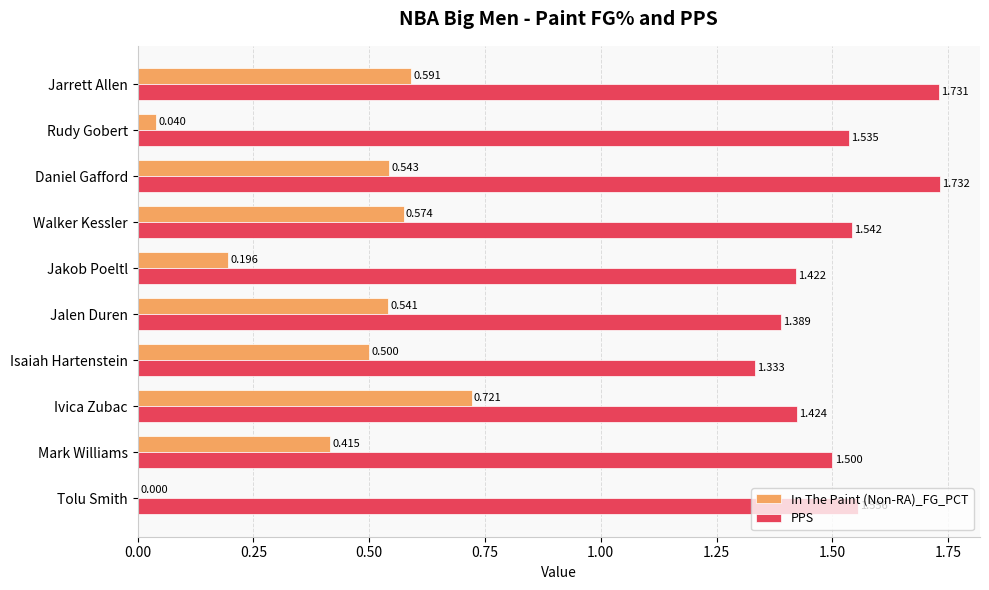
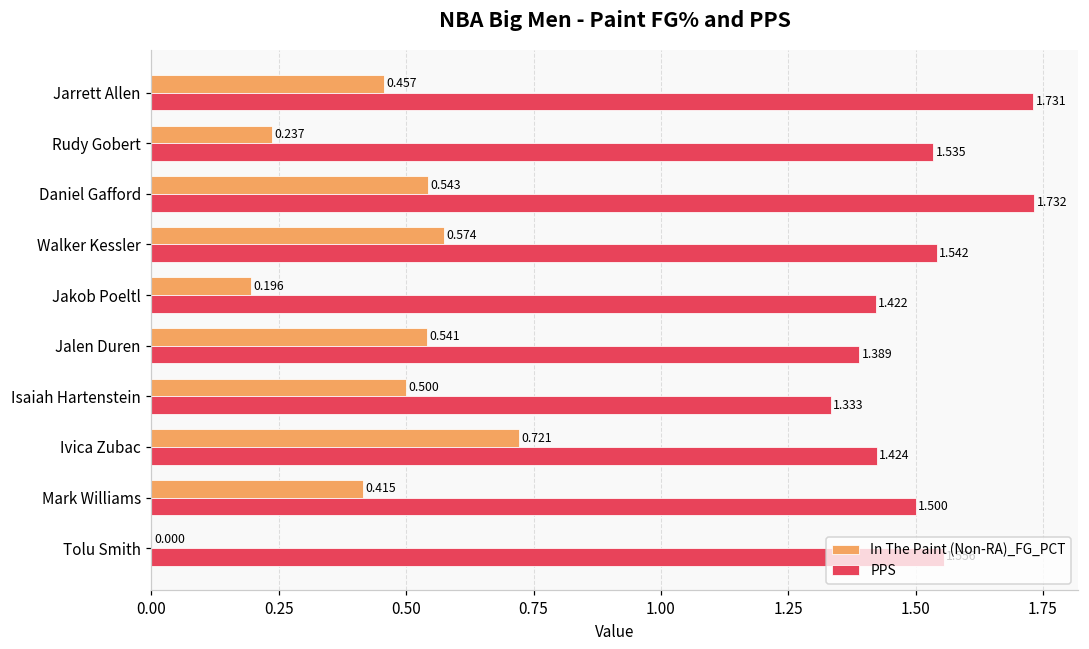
In The Paint (Non-RA)_FG_PCT, Jarrett Allen: 0.591 -> 0.457
In The Paint (Non-RA)_FG_PCT, Rudy Gobert: 0.040 -> 0.237
